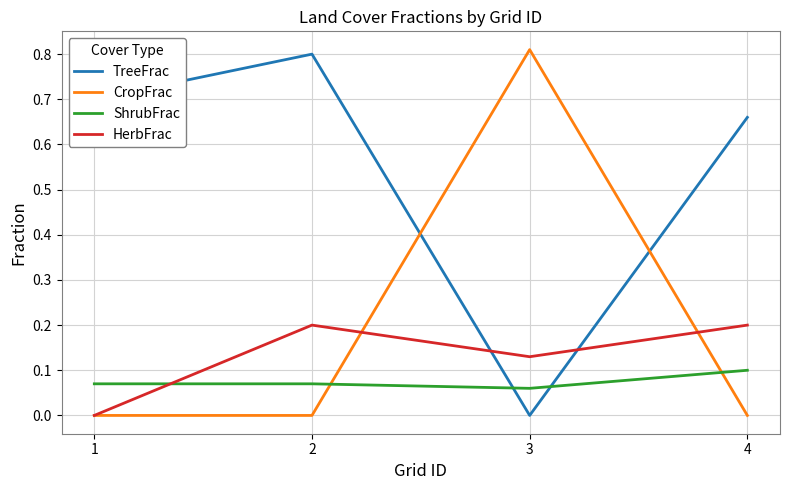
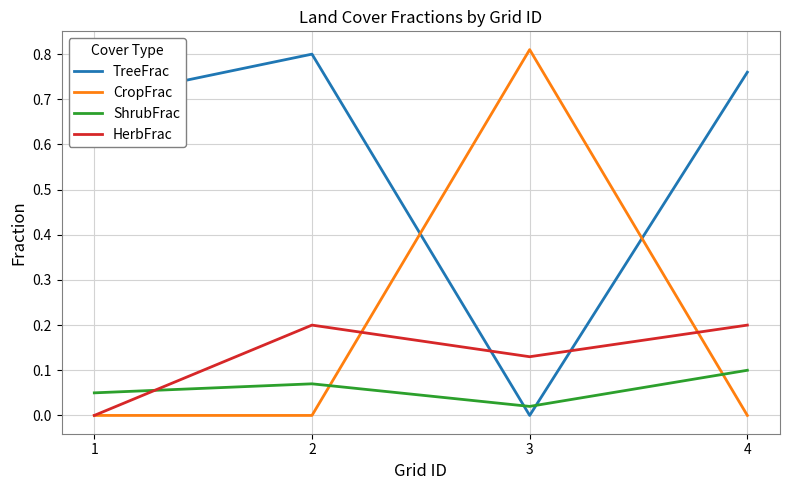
ShrubFrac, 1: 0.07 -> 0.05
ShrubFrac, 3: 0.06 -> 0.02
TreeFrac, 4: 0.66 -> 0.76
